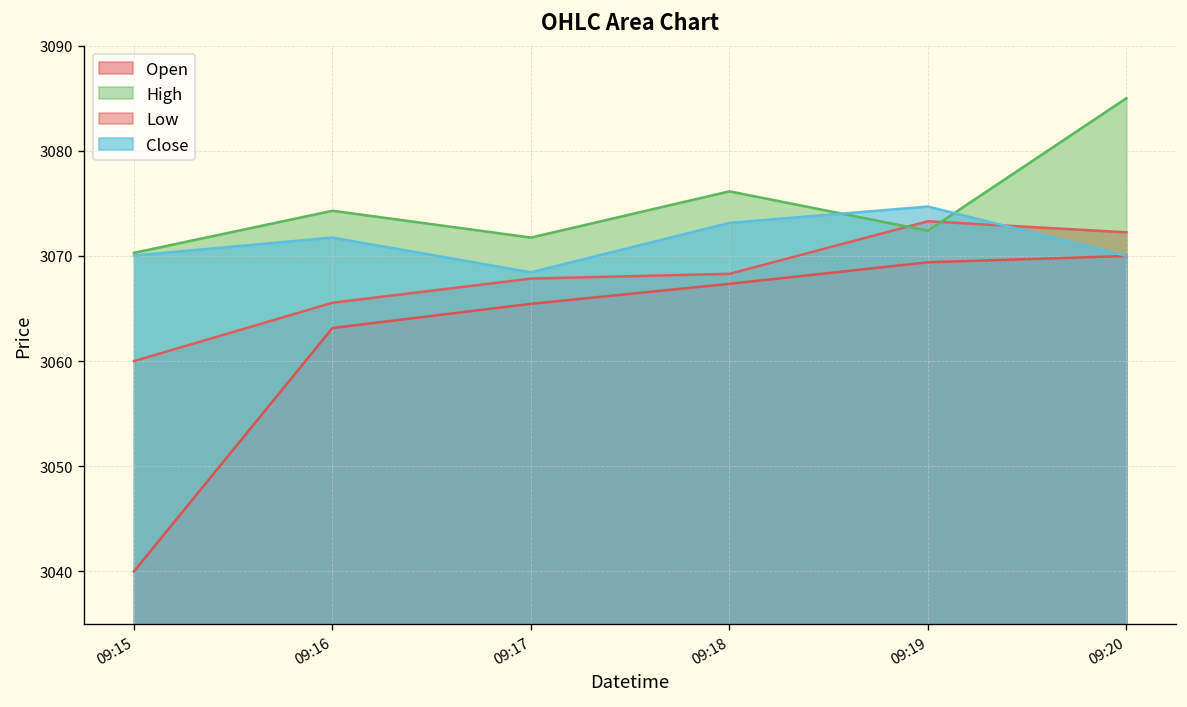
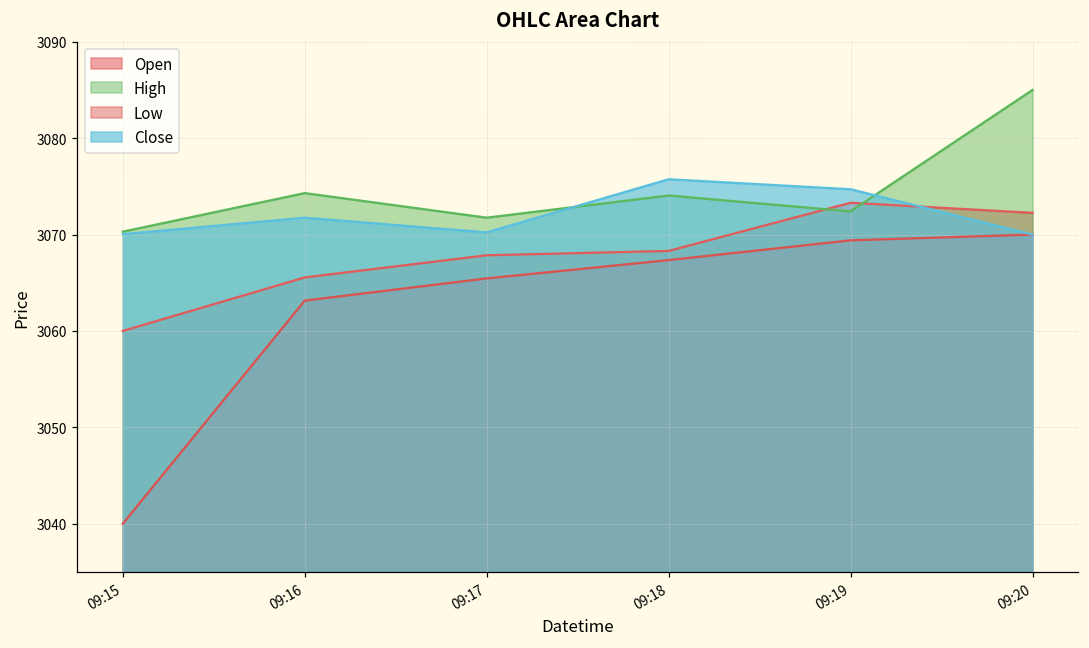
Close, 09:17: 3068 -> 3070
High, 09:18: 3076 -> 3074
Close, 09:18: 3073 -> 3076
